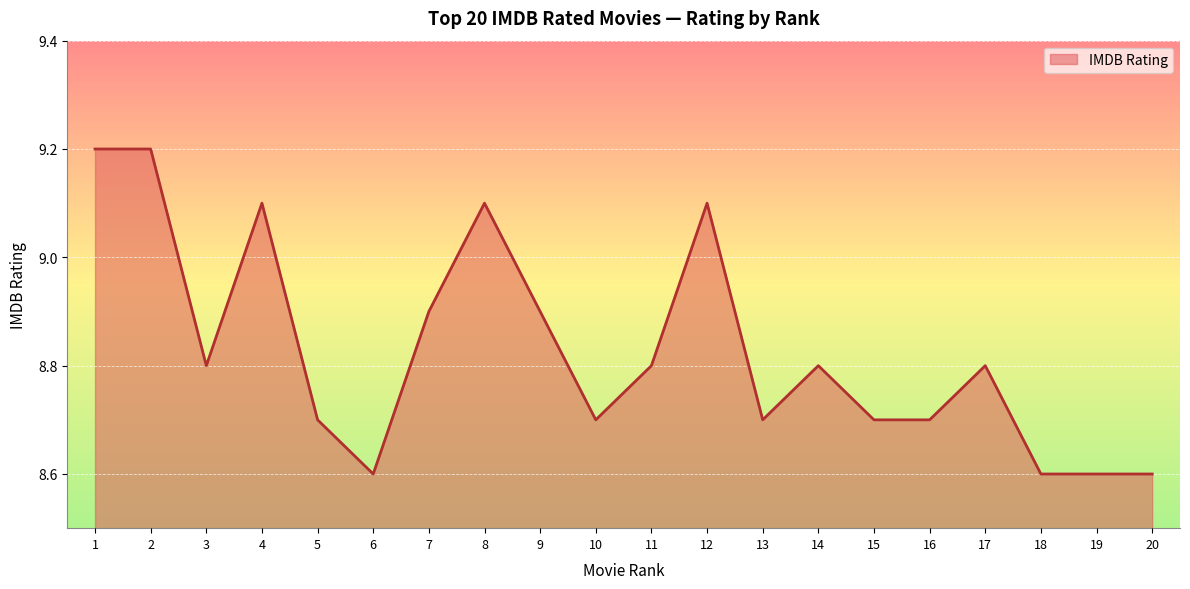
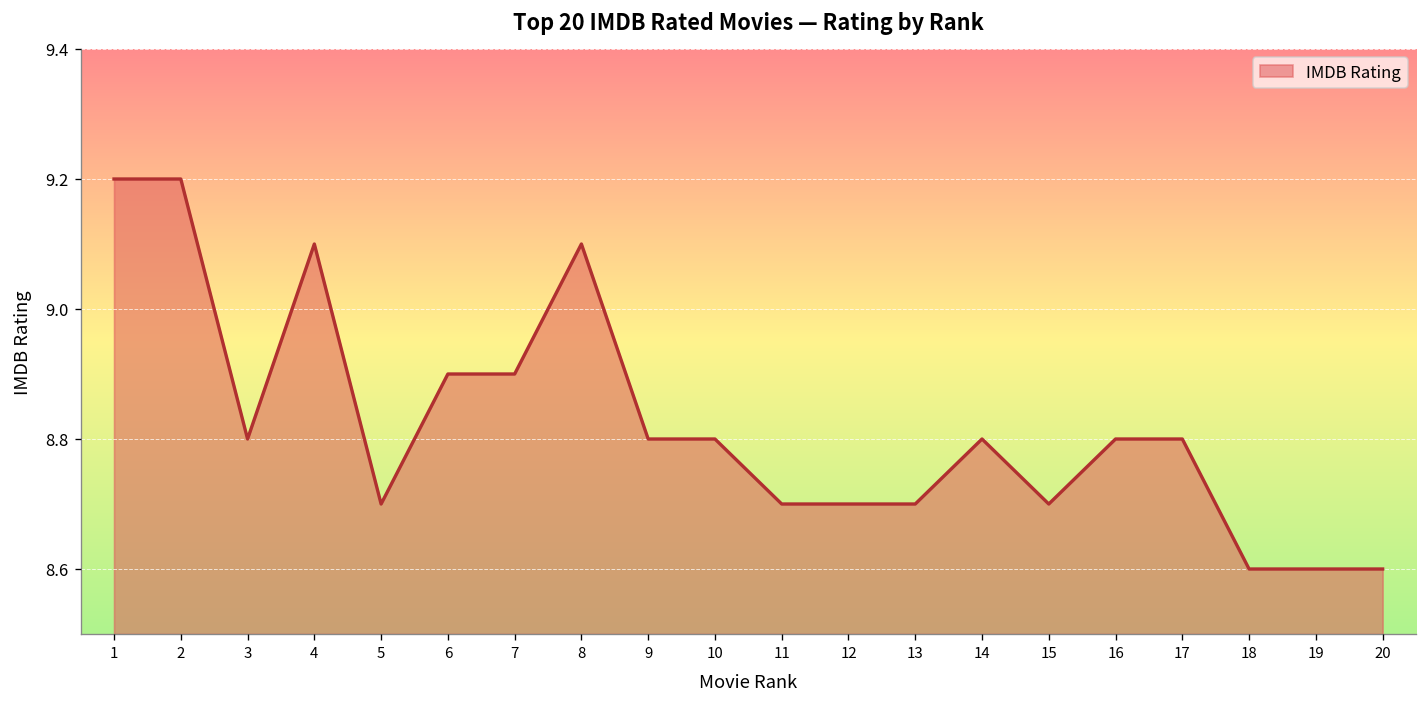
6: 8.6 -> 8.9
9: 8.9 -> 8.8
10: 8.7 -> 8.8
11: 8.8 -> 8.7
12: 9.1 -> 8.7
16: 8.7 -> 8.8
